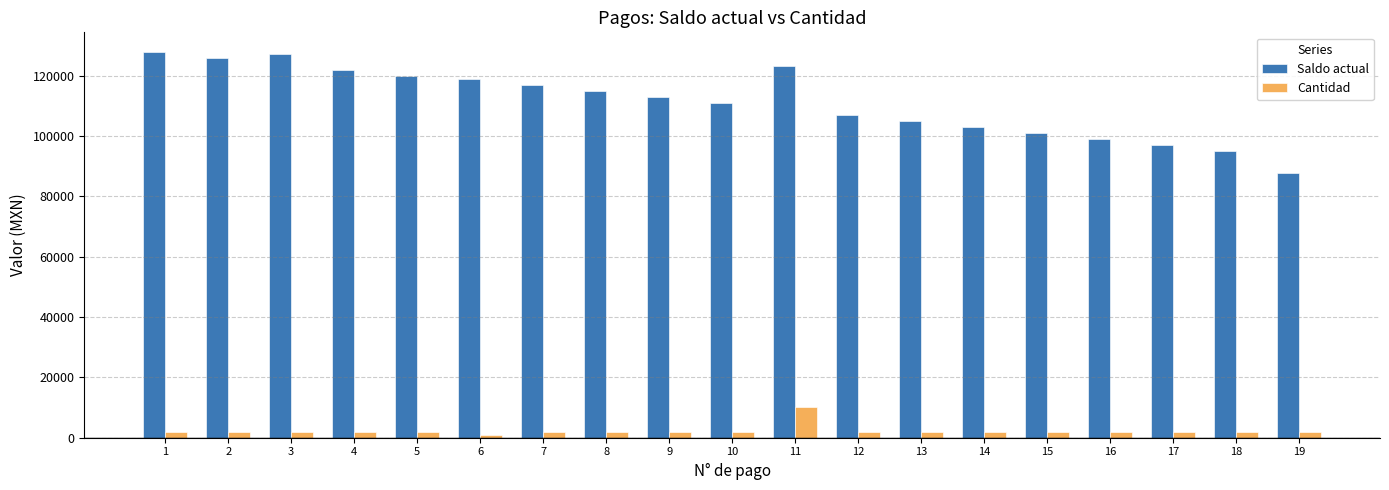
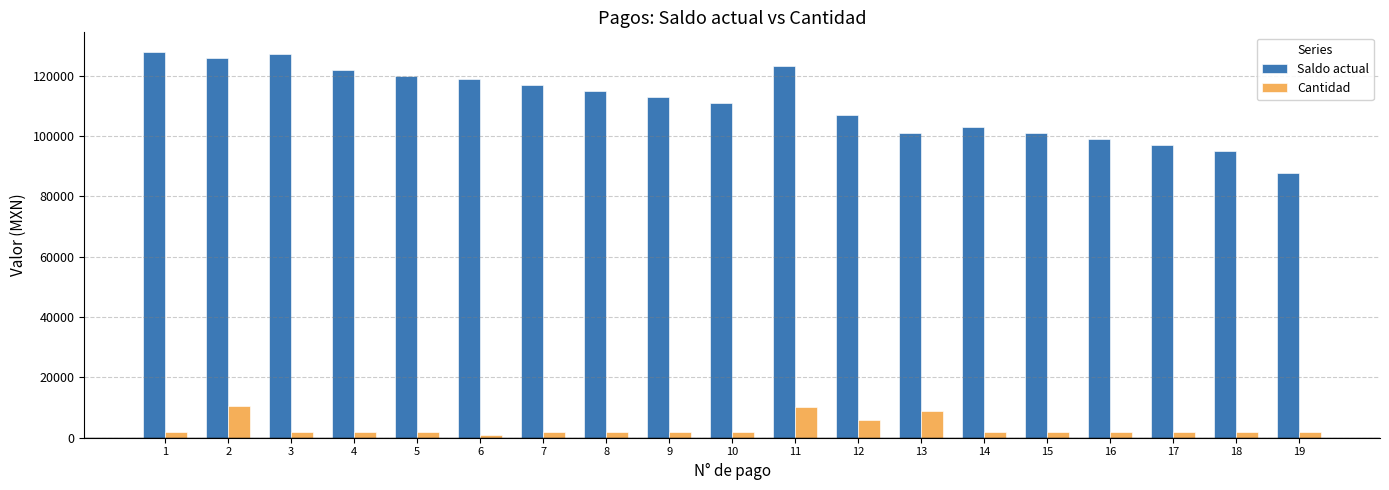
Cantidad, 2: 2000 -> 11000
Cantidad, 12: 2000 -> 6000
Saldo actual, 13: 105000 -> 101000
Cantidad, 13: 2000 -> 9000
